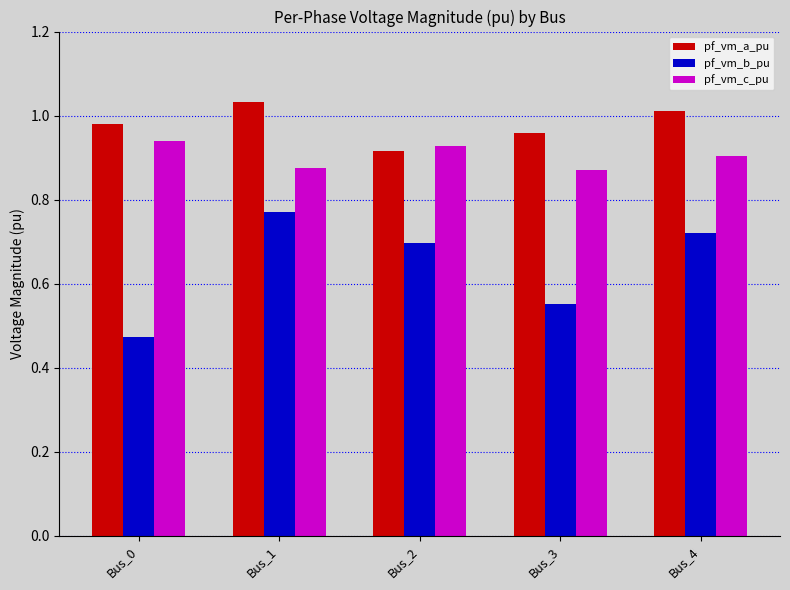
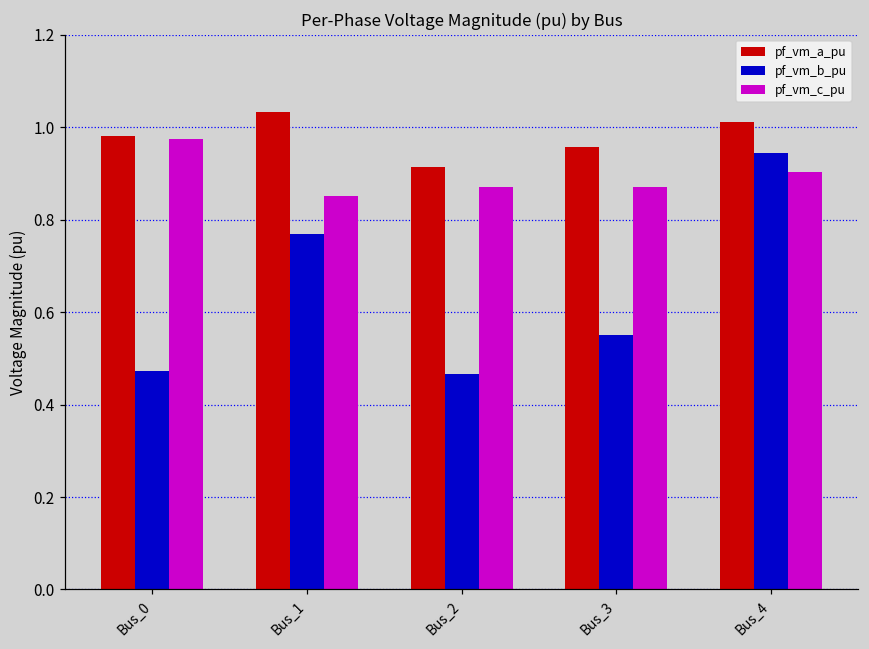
pf_vm_c_pu, Bus_0: 0.94 -> 0.97
pf_vm_c_pu, Bus_1: 0.88 -> 0.85
pf_vm_b_pu, Bus_2: 0.70 -> 0.47
pf_vm_c_pu, Bus_2: 0.93 -> 0.87
pf_vm_b_pu, Bus_4: 0.72 -> 0.94
